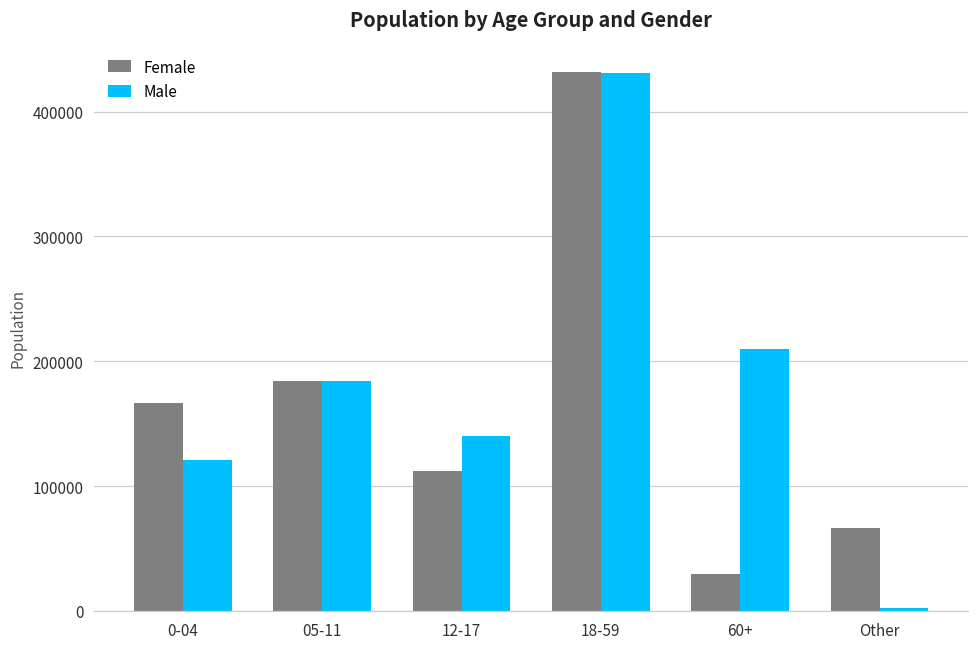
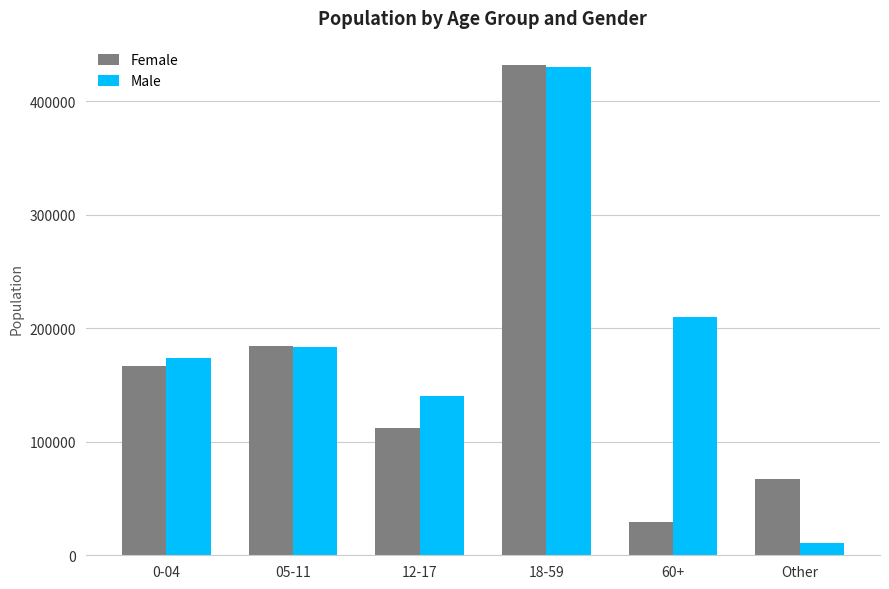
Male, 0-04: 121000 -> 174000
Male, Other: 3000 -> 11000
